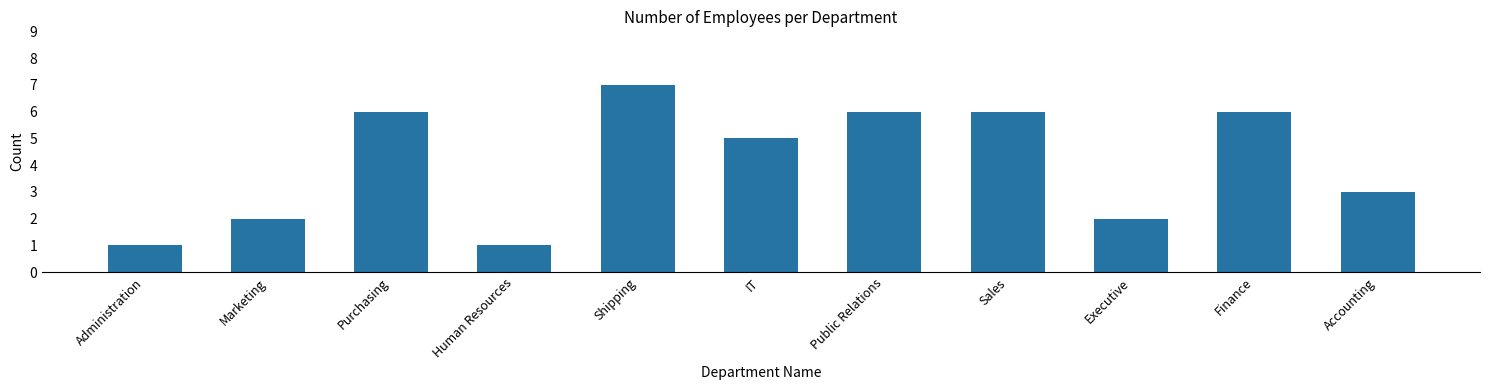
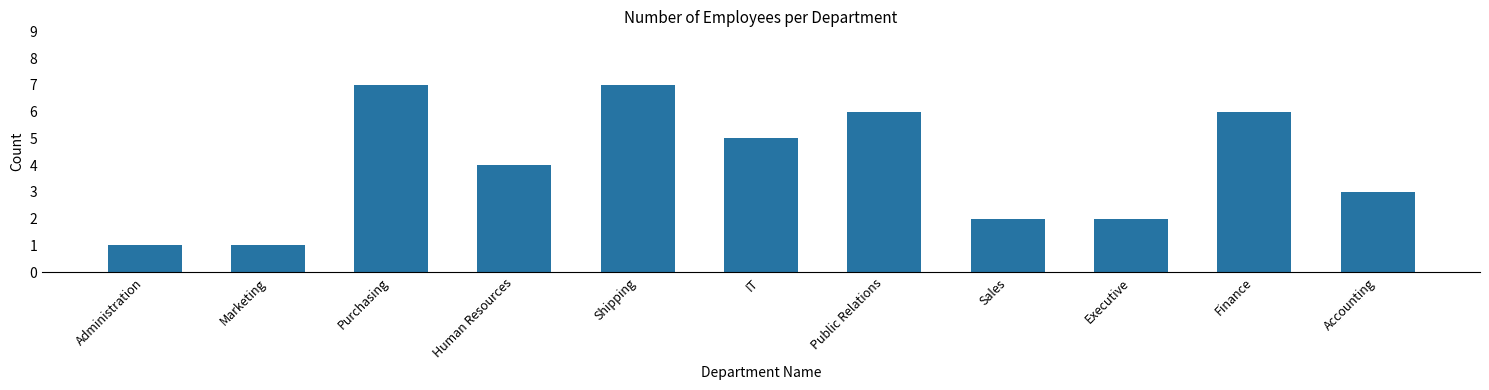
Marketing: 2 -> 1
Purchasing: 6 -> 7
Human Resources: 1 -> 4
Sales: 6 -> 2
